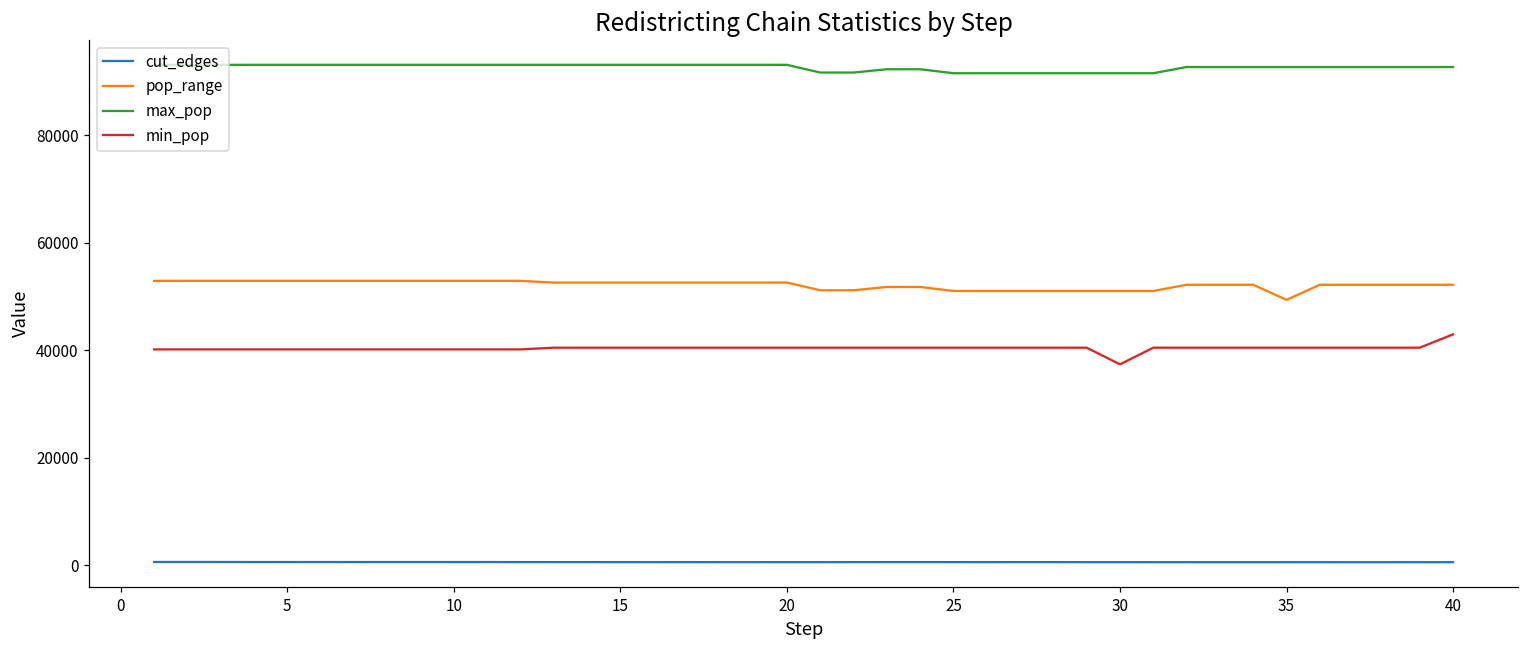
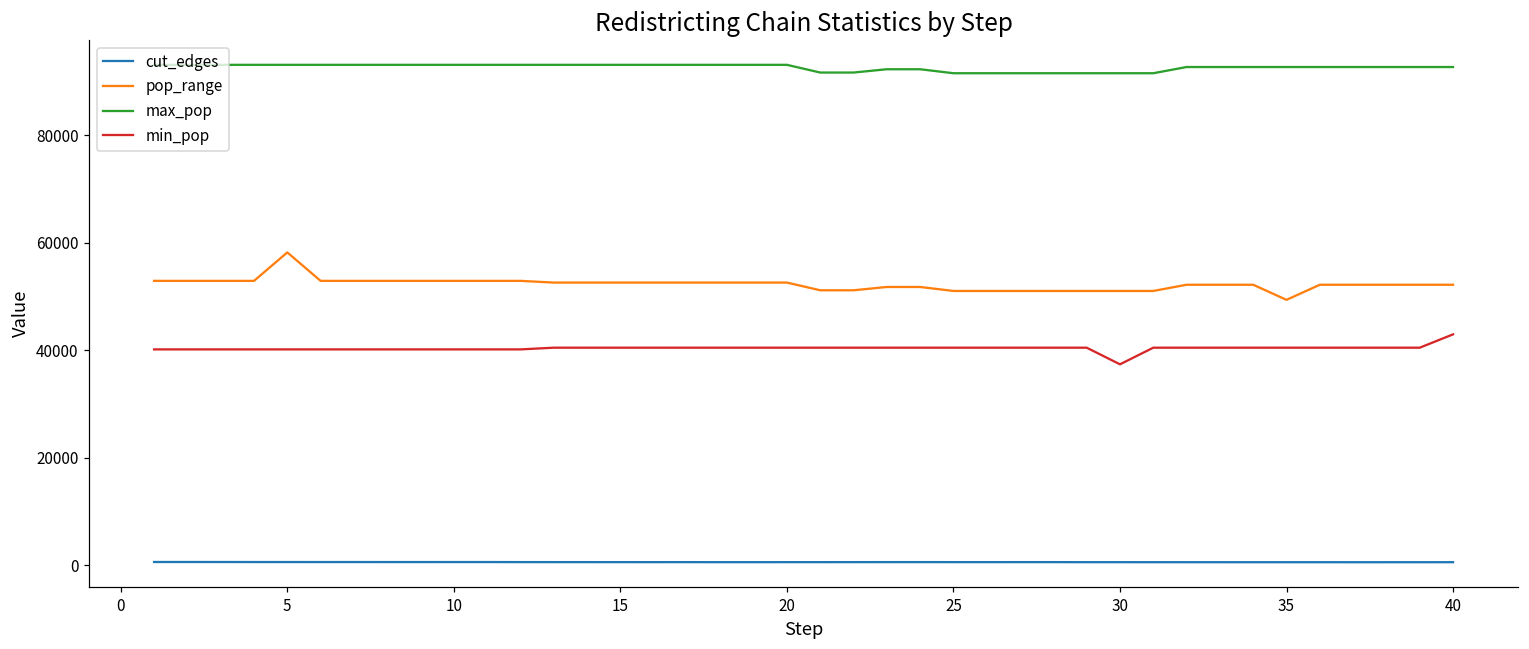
pop_range, 5: 53000 -> 58000
